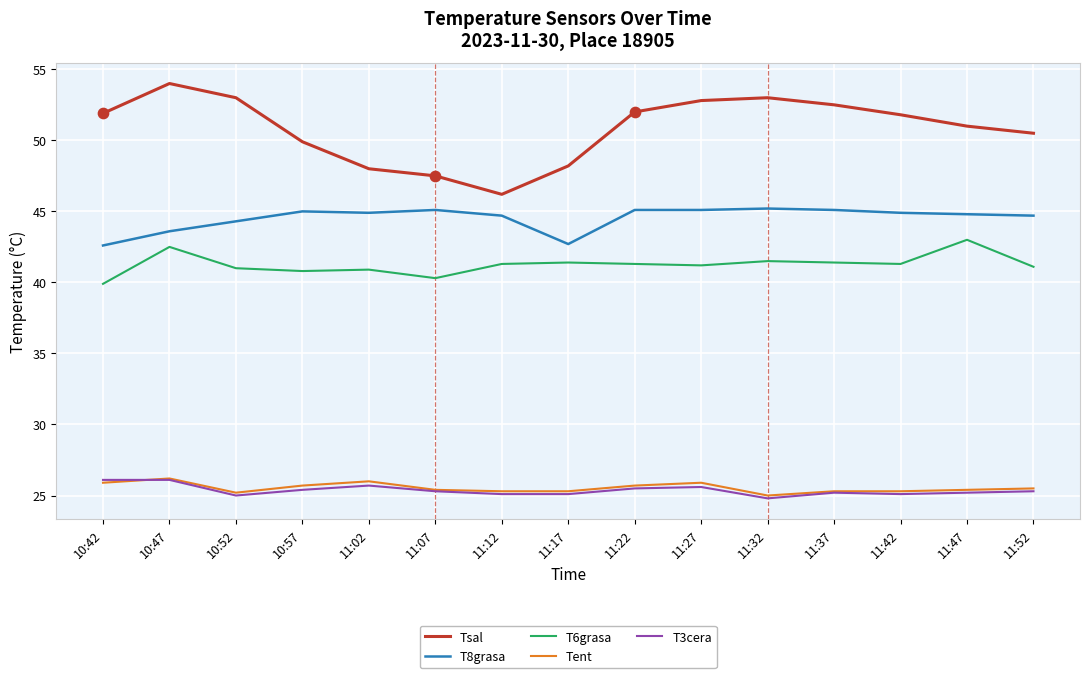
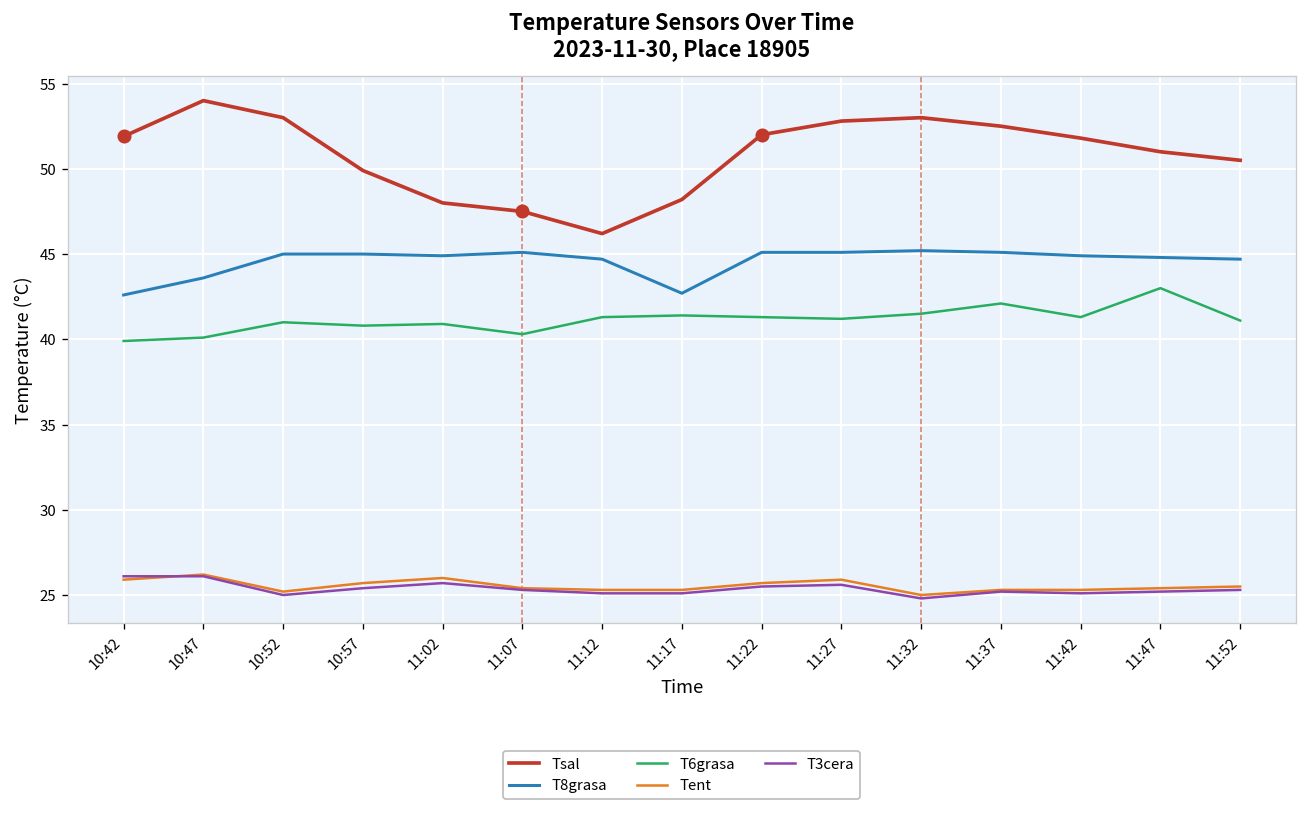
T6grasa, 10:47: 42.5 -> 40.1
T8grasa, 10:52: 44.3 -> 45.0
T6grasa, 11:37: 41.4 -> 42.1
